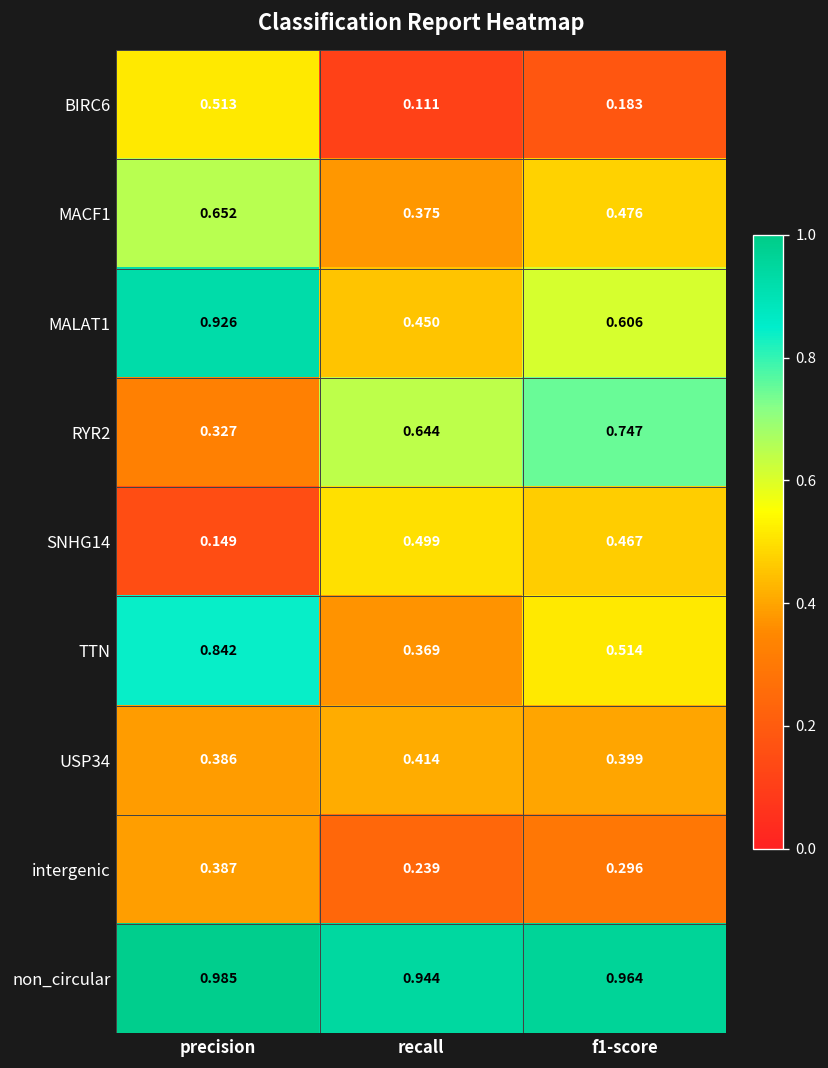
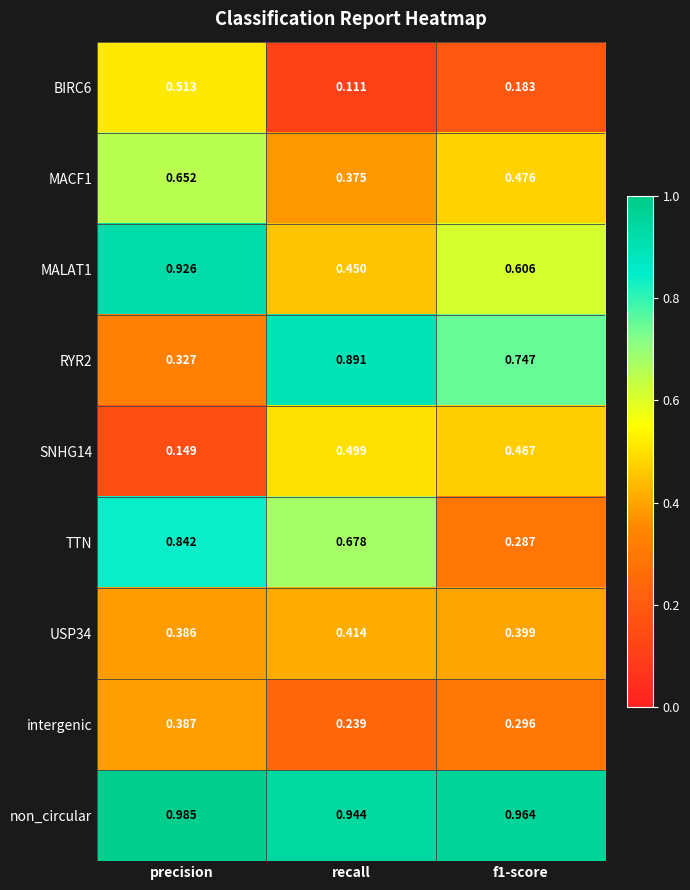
RYR2, recall: 0.644 -> 0.891
TTN, recall: 0.369 -> 0.678
TTN, f1-score: 0.514 -> 0.287
